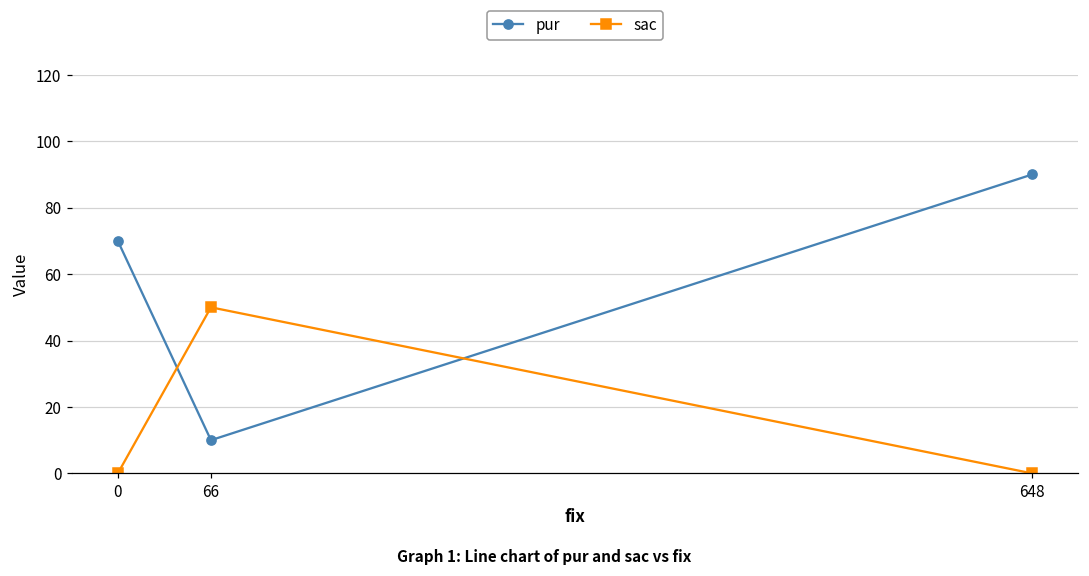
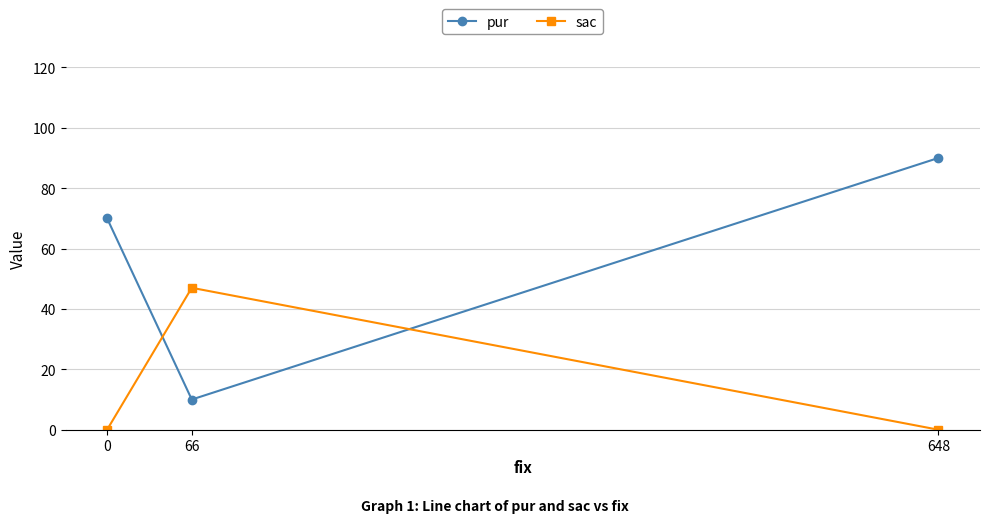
sac, 66: 50 -> 47
